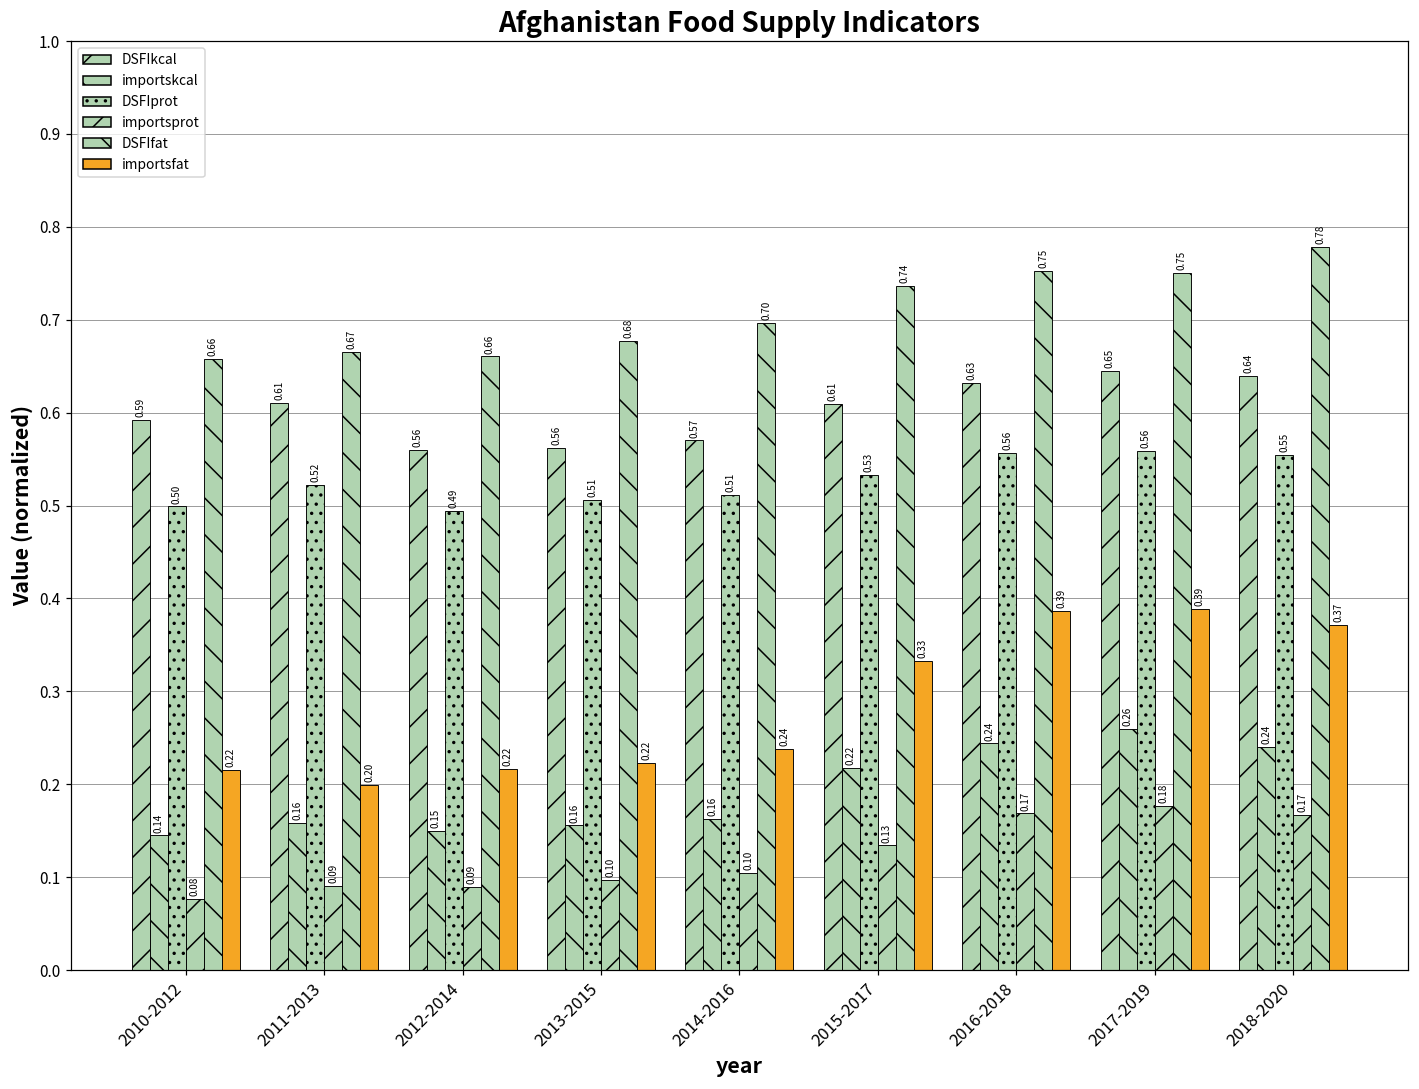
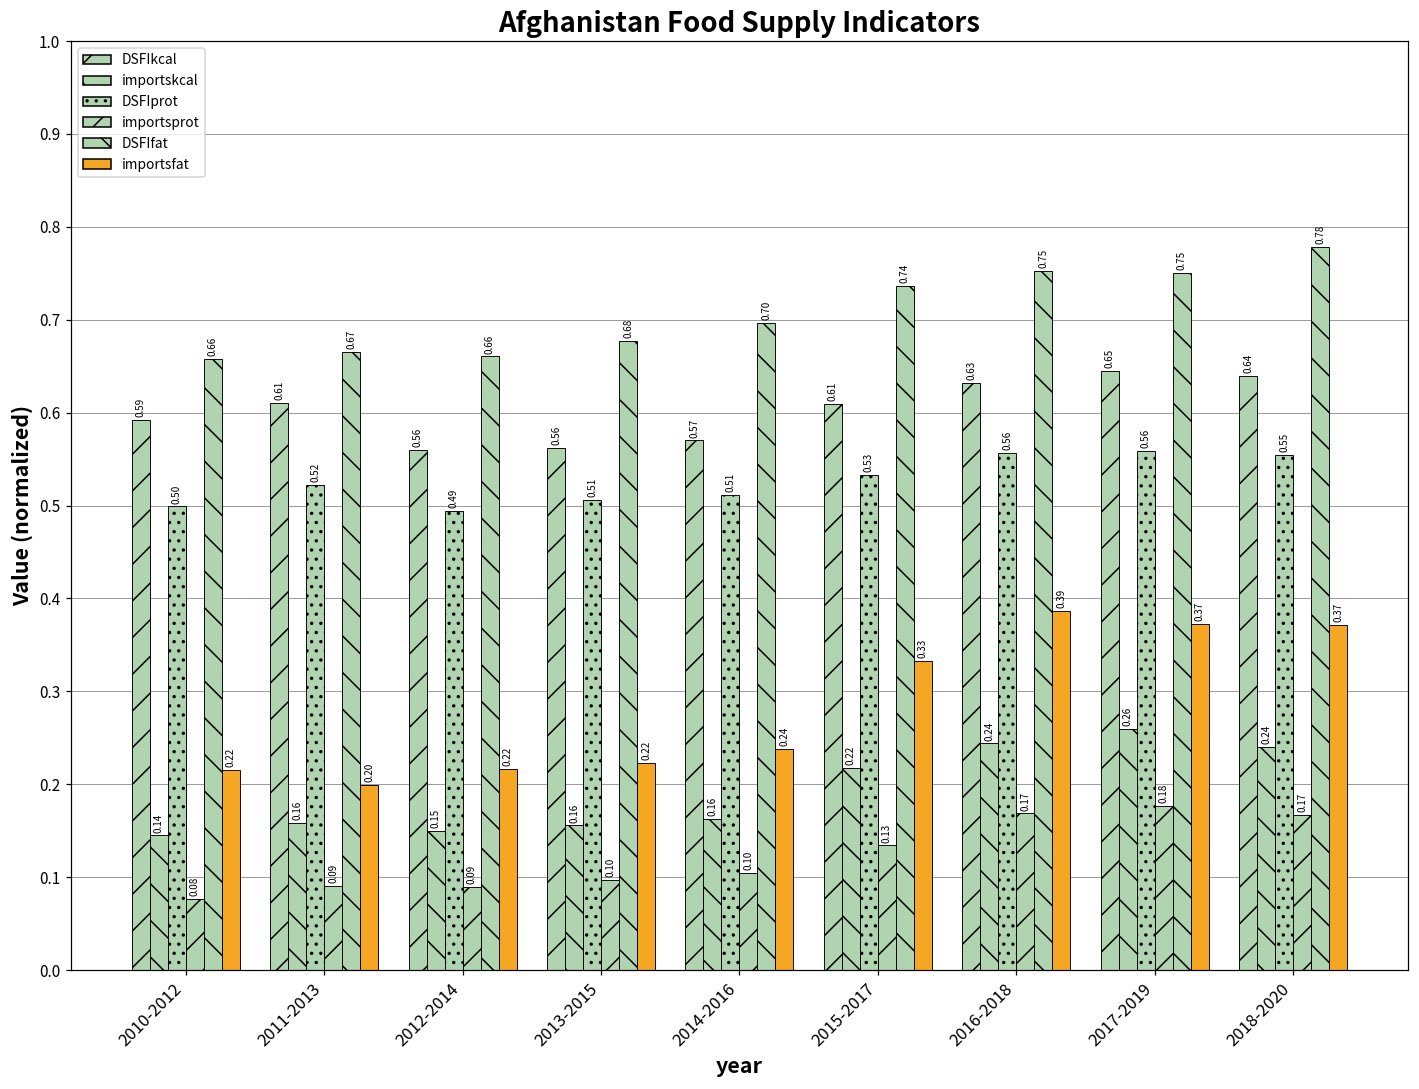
importsfat, 2017-2019: 0.39 -> 0.37
